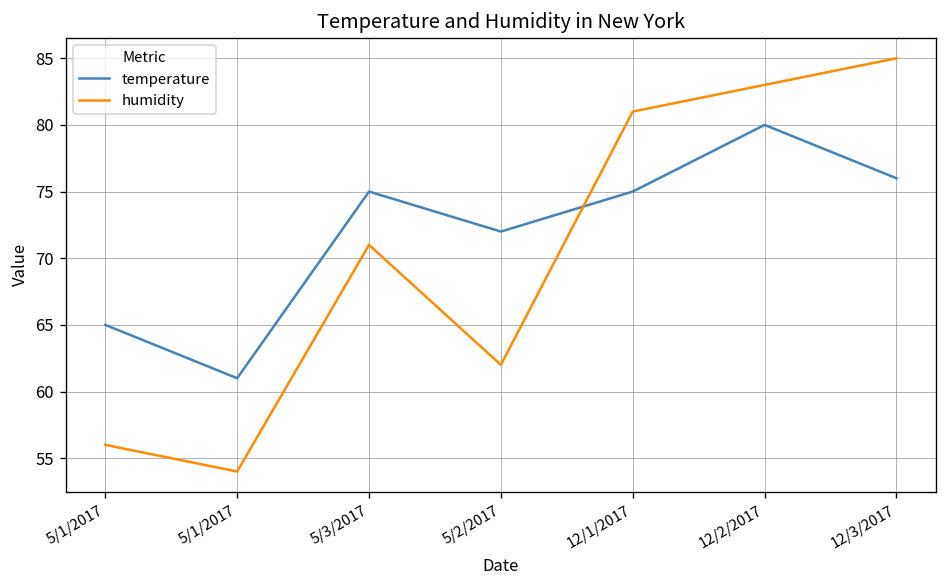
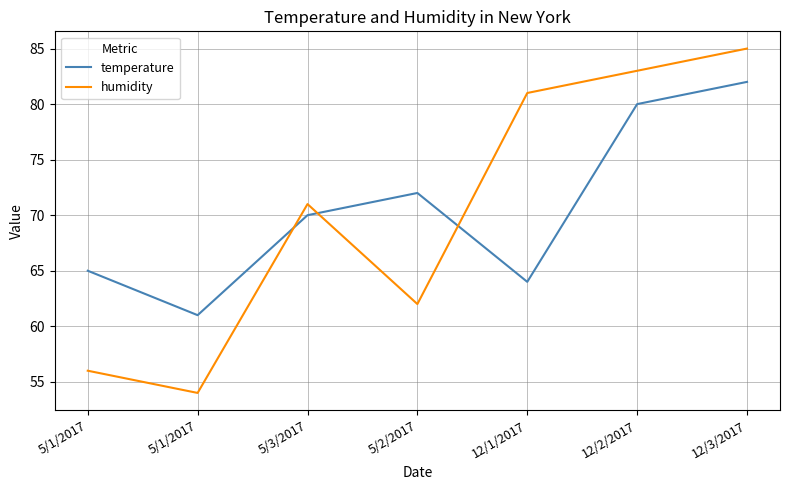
temperature, 5/3/2017: 75 -> 70
temperature, 12/1/2017: 75 -> 64
temperature, 12/3/2017: 76 -> 82
